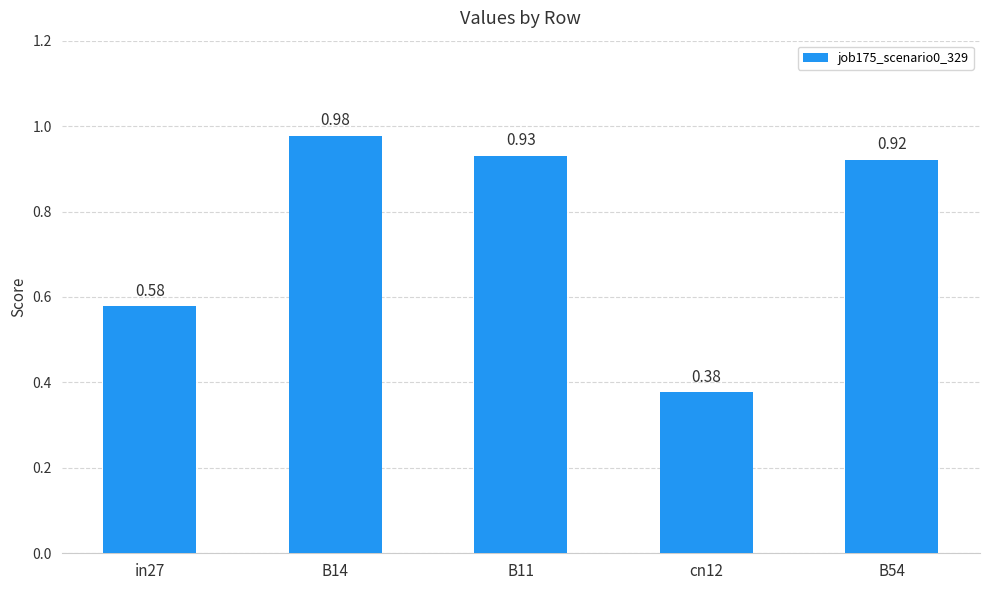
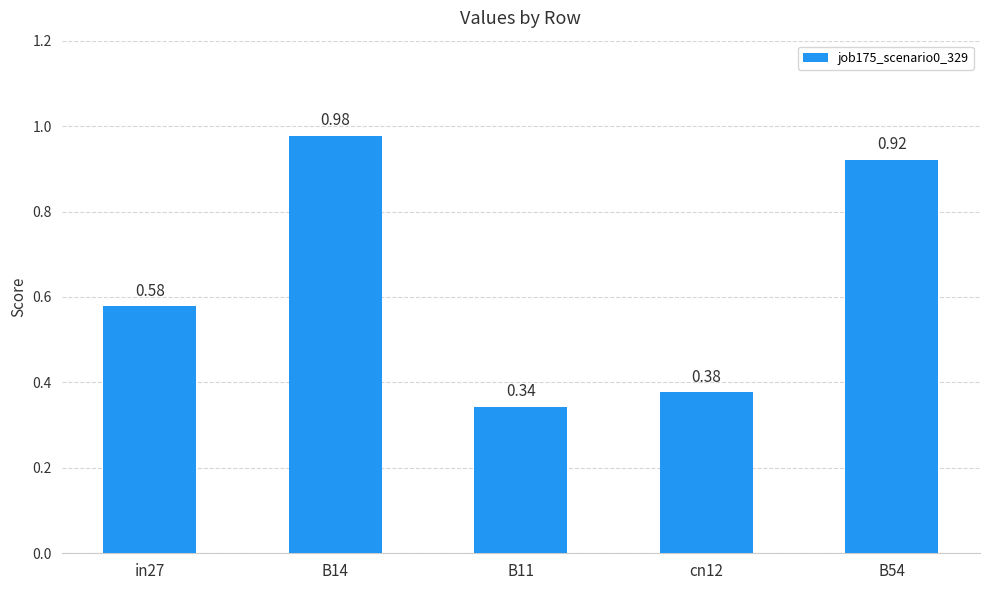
B11: 0.93 -> 0.34
